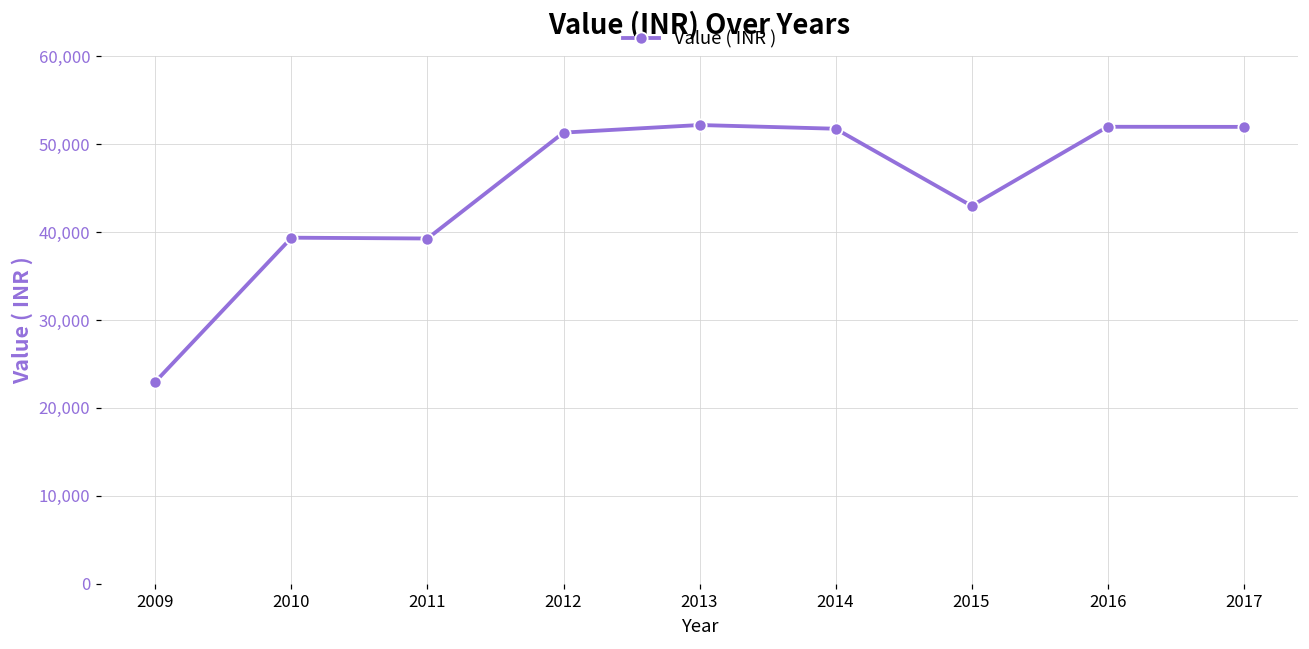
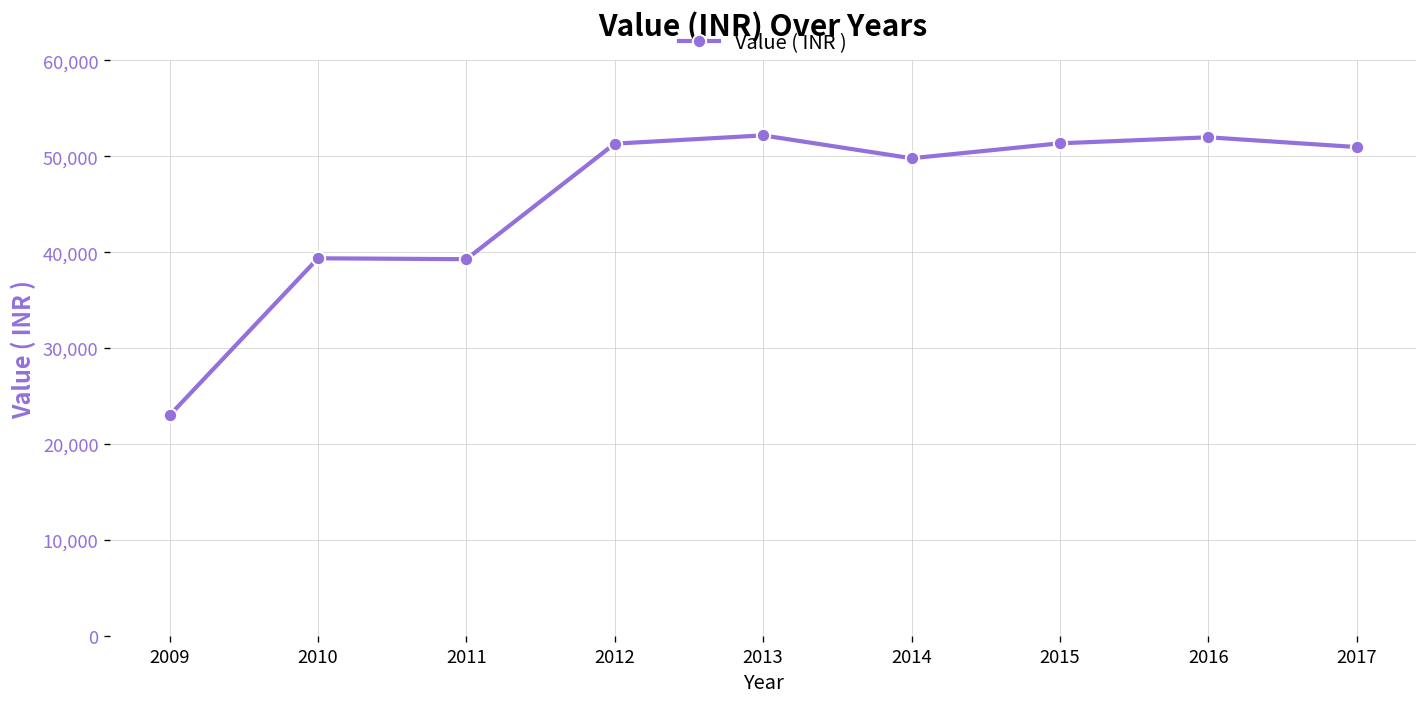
2014: 52,000 -> 50,000
2015: 43,000 -> 51,000
2017: 52,000 -> 51,000
